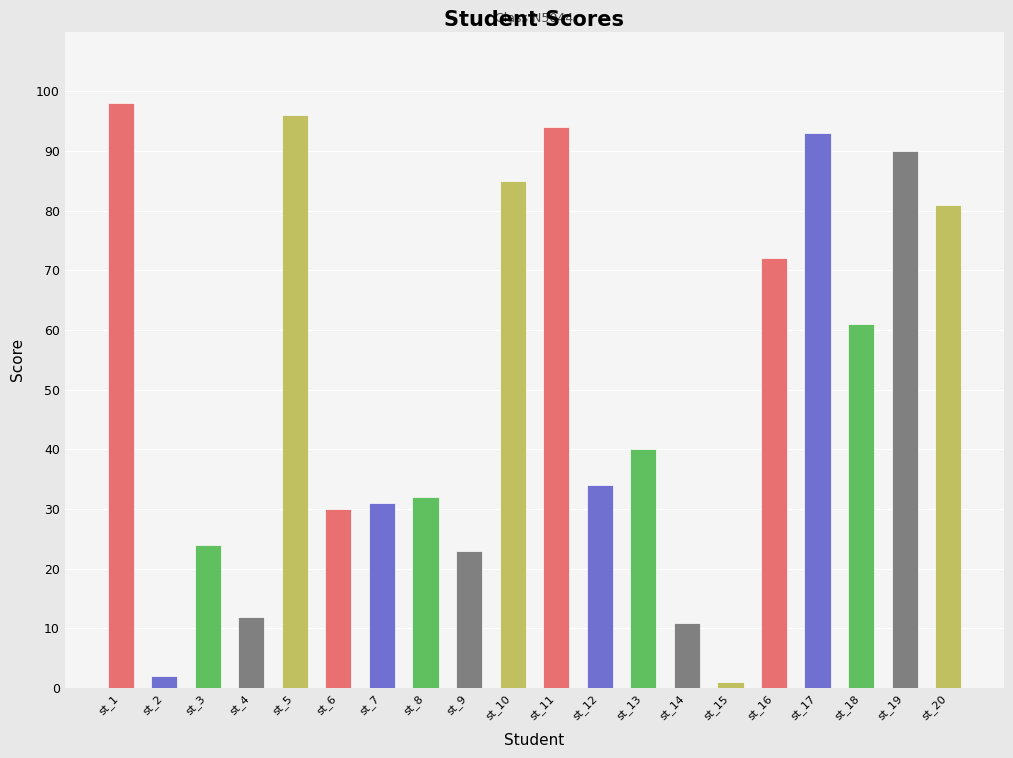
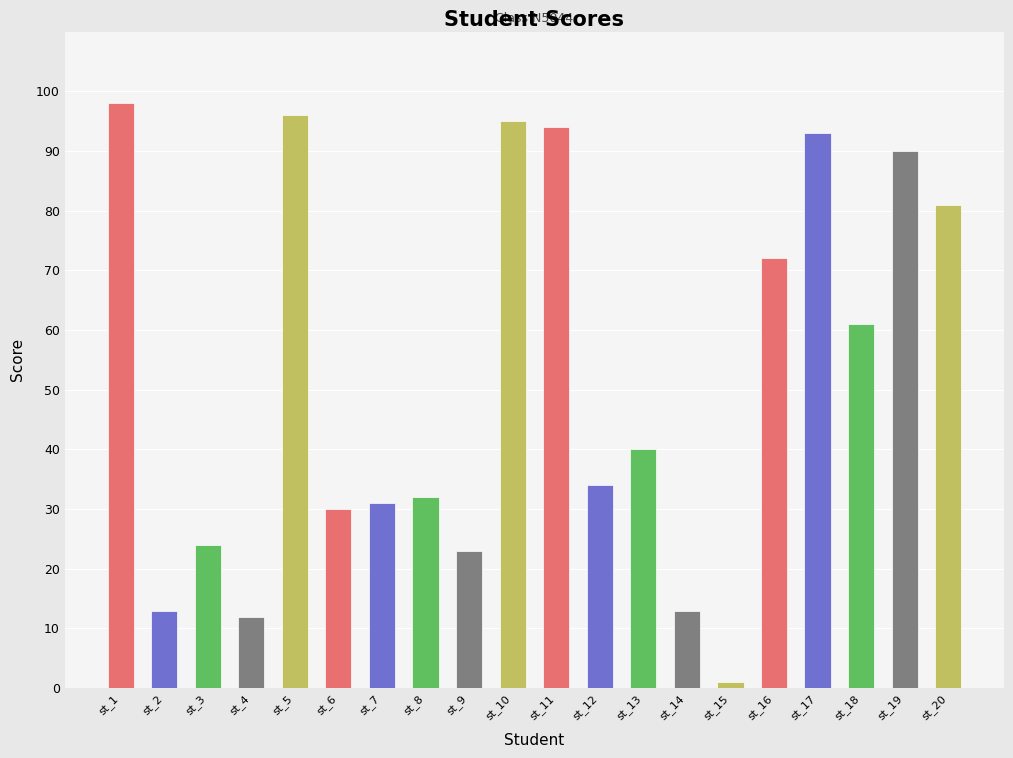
st_2: 2 -> 13
st_10: 85 -> 95
st_14: 11 -> 13
